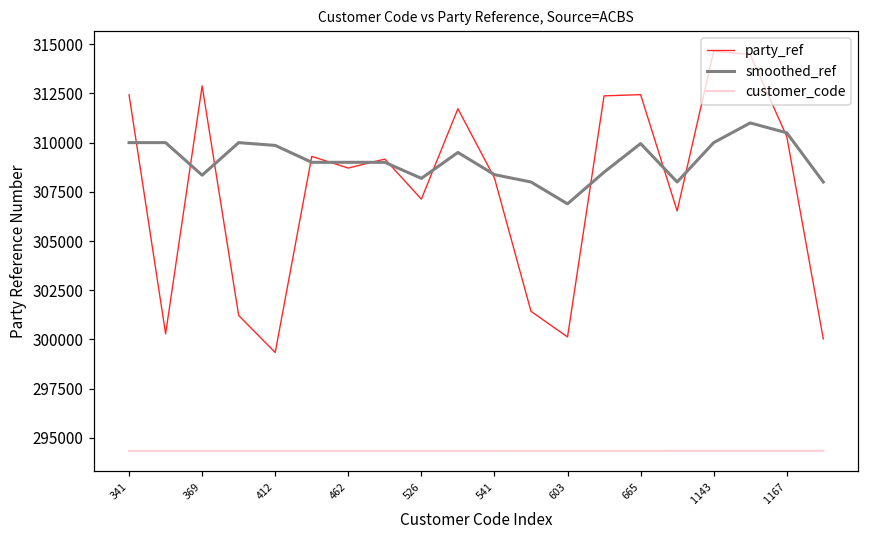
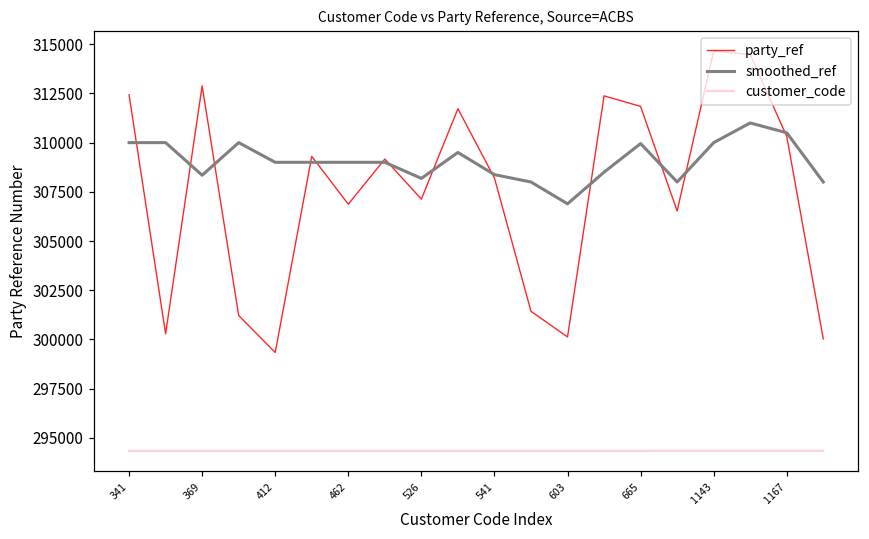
smoothed_ref, 412: 309900 -> 309000
party_ref, 462: 308700 -> 306900
party_ref, 665: 312400 -> 311800
